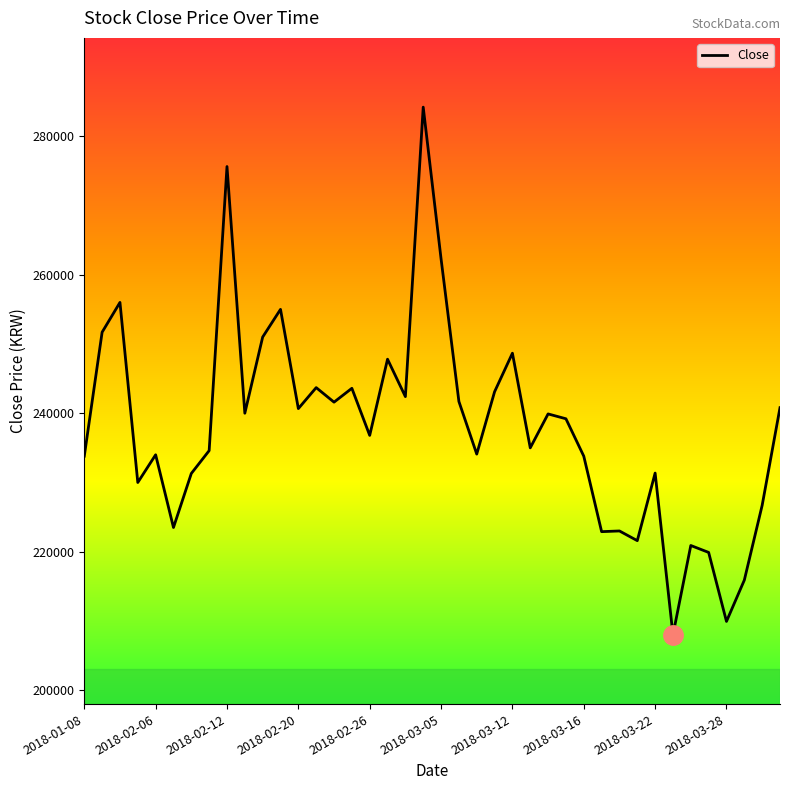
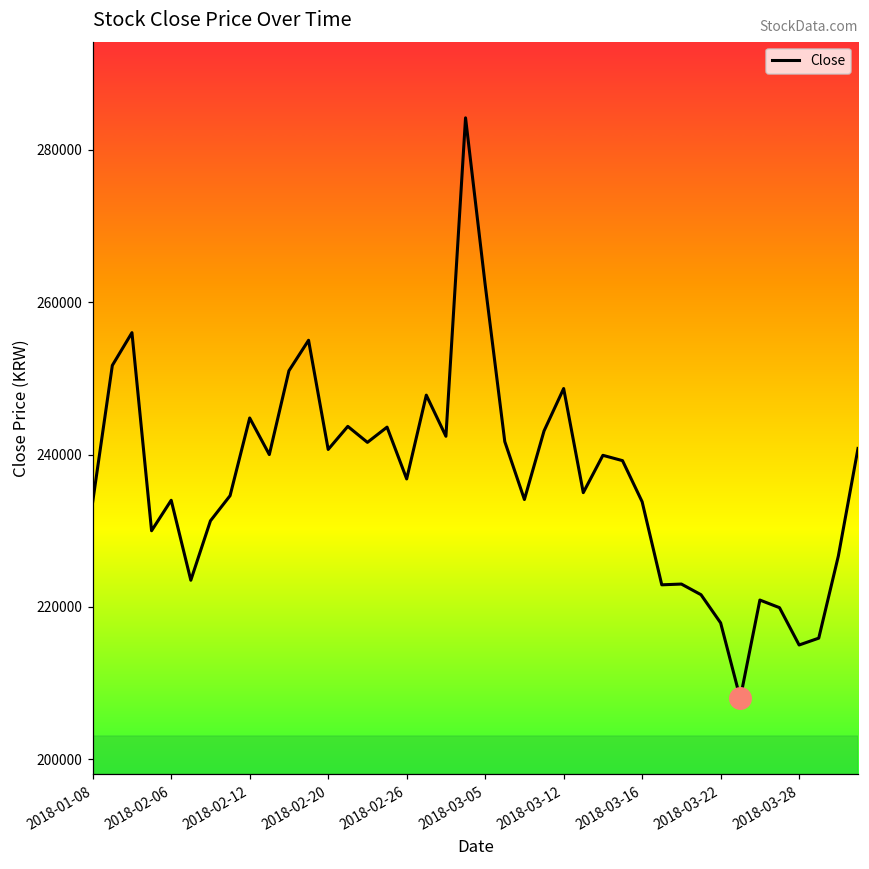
Close, 2018-02-12: 276000 -> 245000
Close, 2018-03-22: 231000 -> 218000
Close, 2018-03-28: 210000 -> 215000
